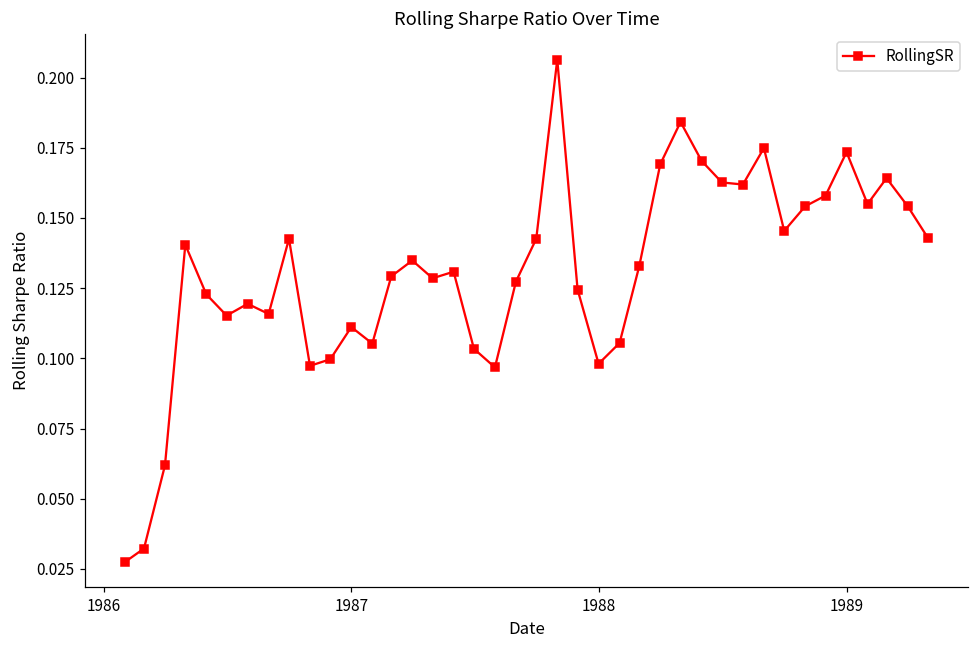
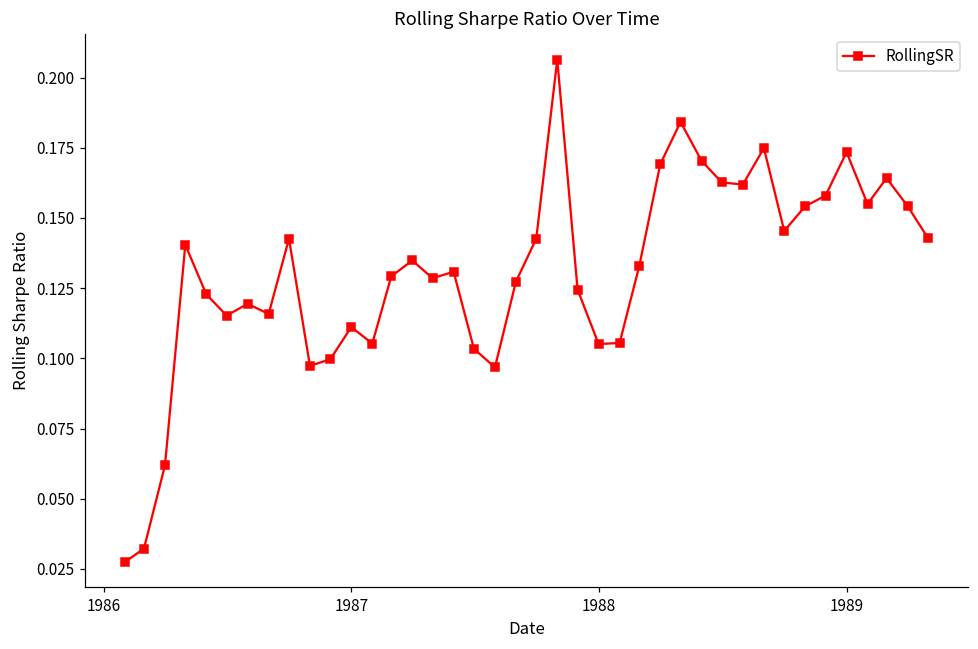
1988: 0.098 -> 0.105
